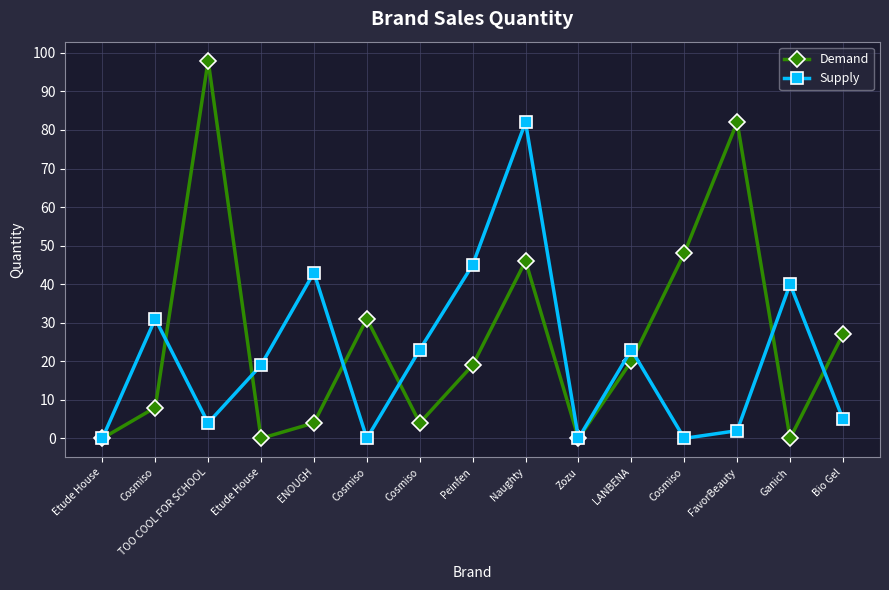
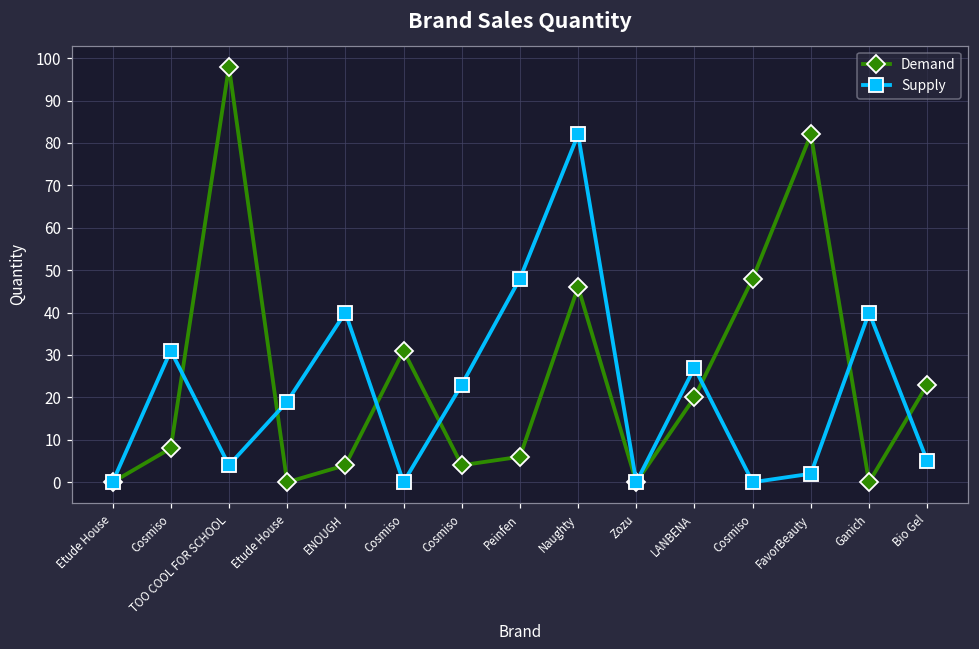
Supply, ENOUGH: 43 -> 40
Demand, Peinfen: 19 -> 6
Supply, Peinfen: 45 -> 48
Supply, LANBENA: 23 -> 27
Demand, Bio Gel: 27 -> 23
